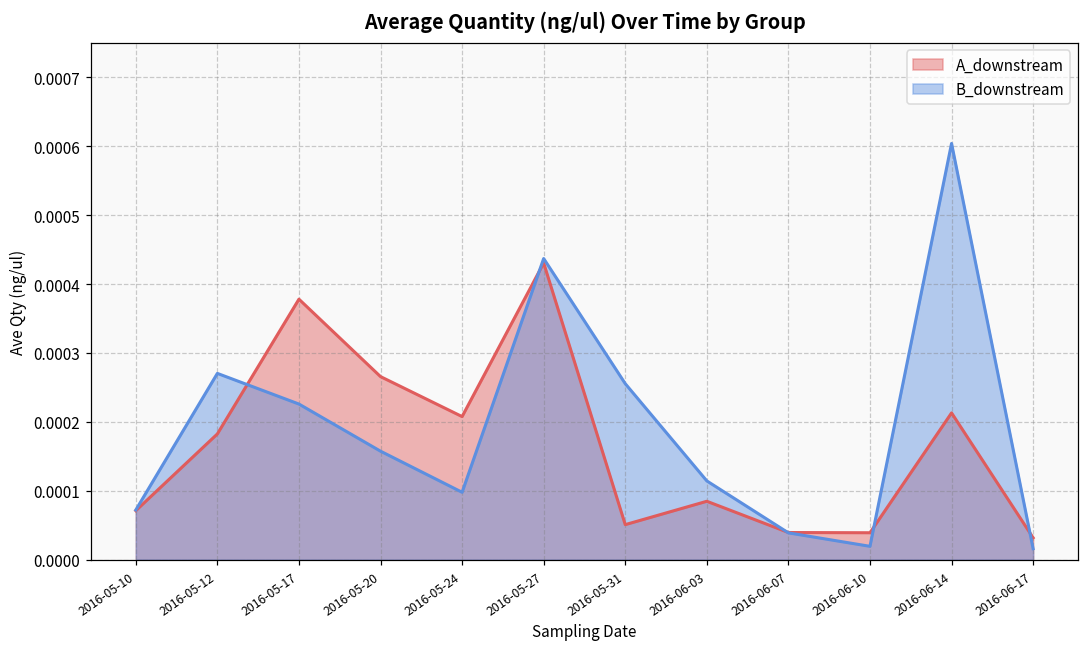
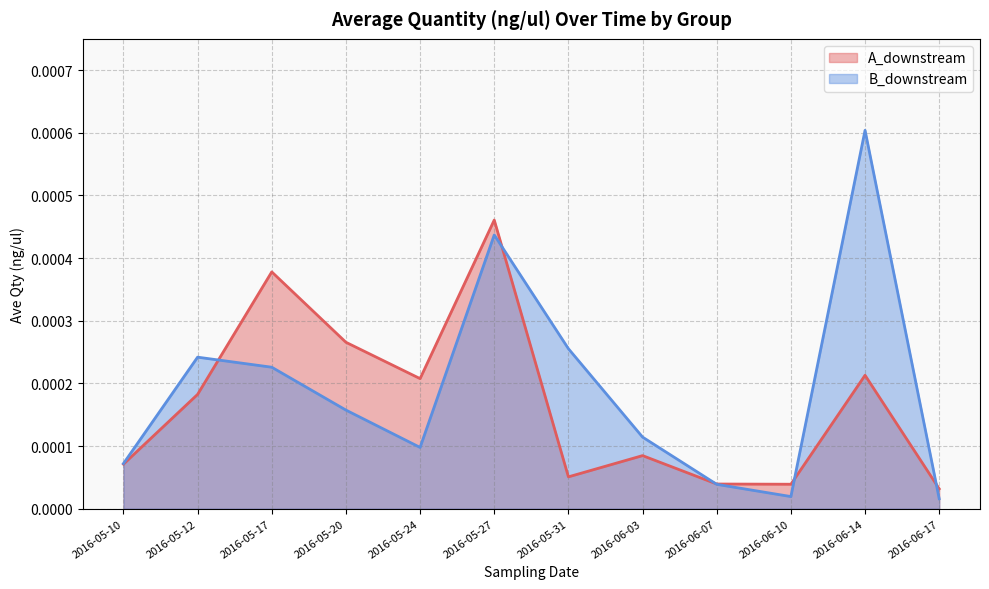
B_downstream, 2016-05-12: 0.00027 -> 0.00024
A_downstream, 2016-05-27: 0.00043 -> 0.00046
